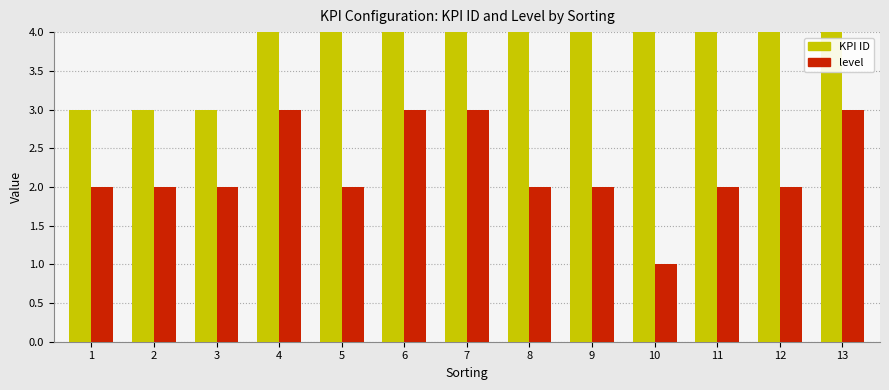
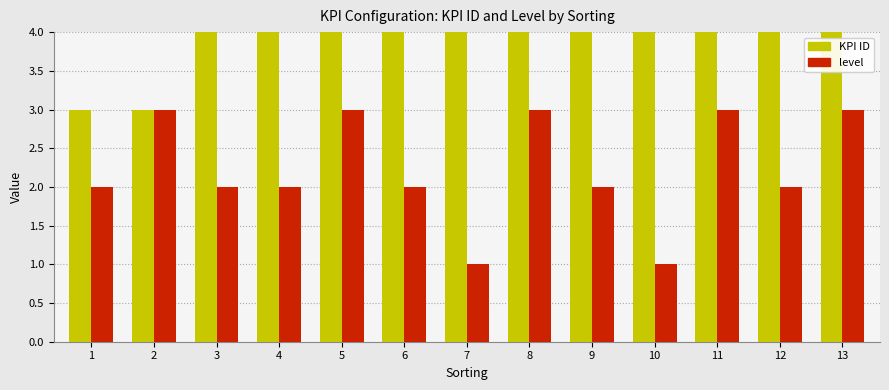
level, 2: 2 -> 3
KPI ID, 3: 3 -> 4
level, 4: 3 -> 2
level, 5: 2 -> 3
level, 6: 3 -> 2
level, 7: 3 -> 1
level, 8: 2 -> 3
level, 11: 2 -> 3
